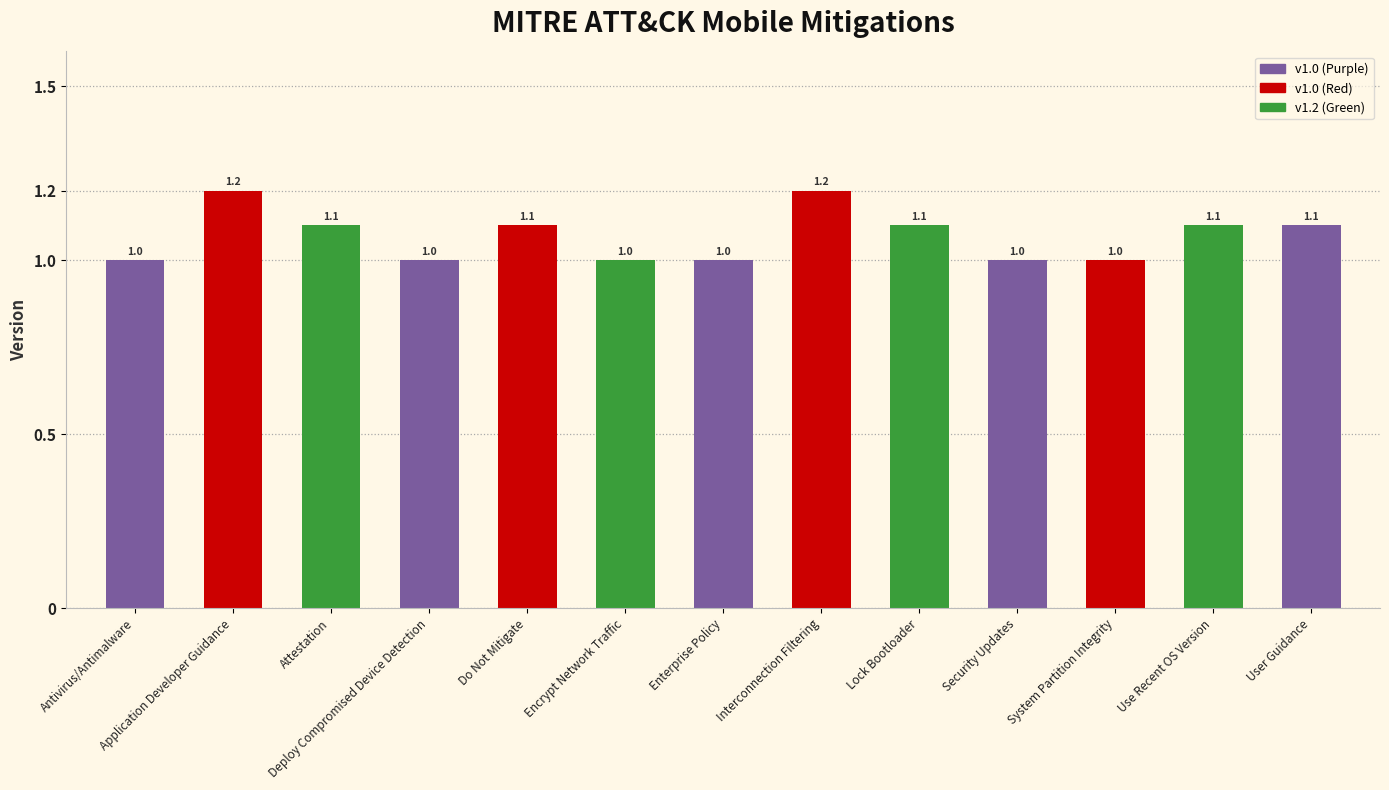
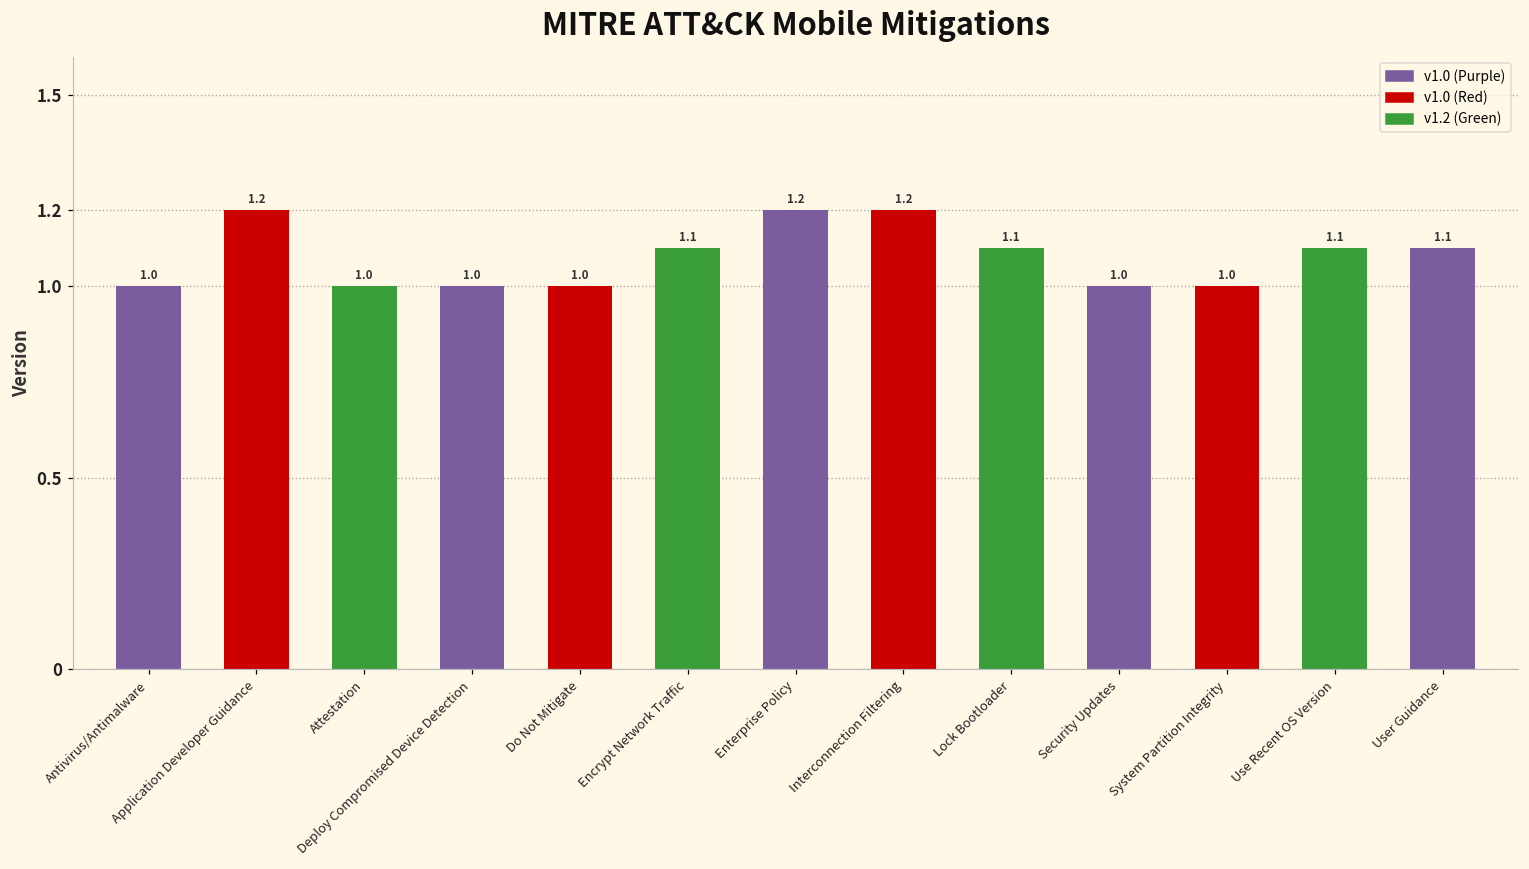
Attestation: 1.1 -> 1.0
Do Not Mitigate: 1.1 -> 1.0
Encrypt Network Traffic: 1.0 -> 1.1
Enterprise Policy: 1.0 -> 1.2
